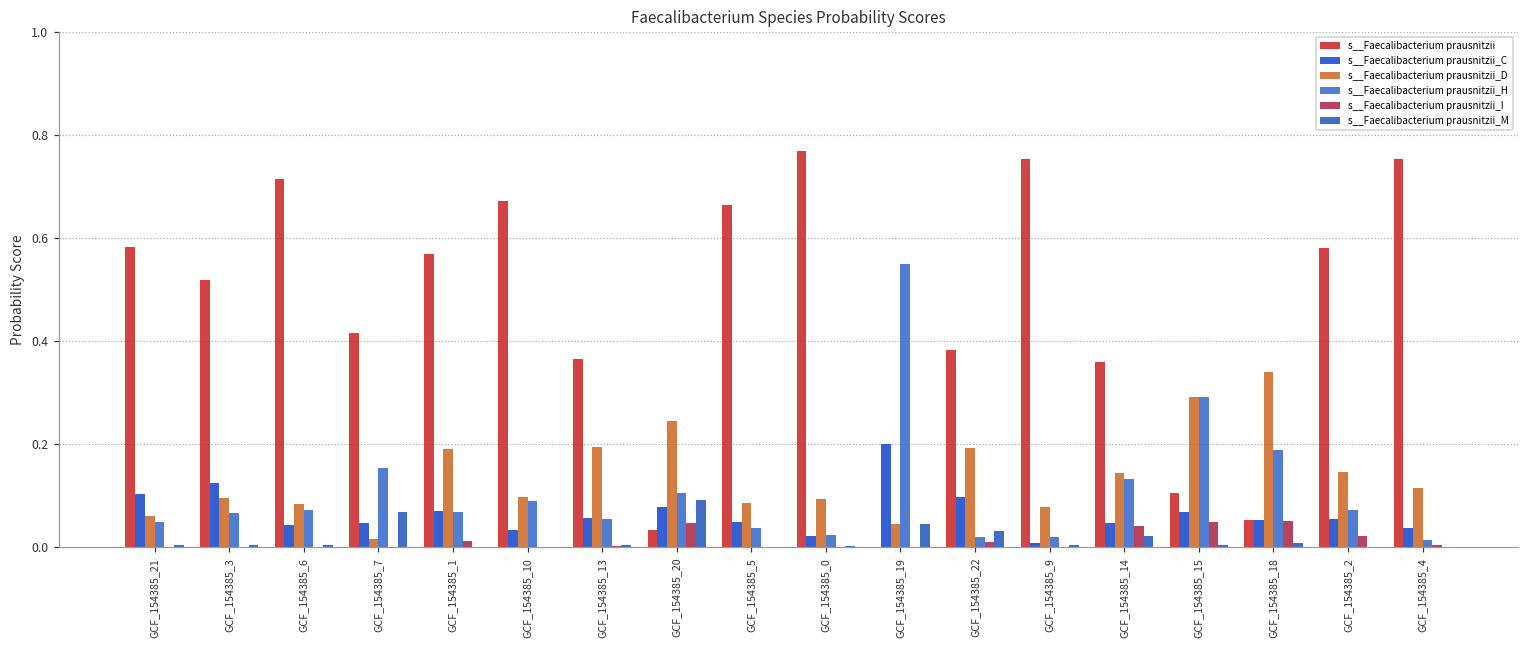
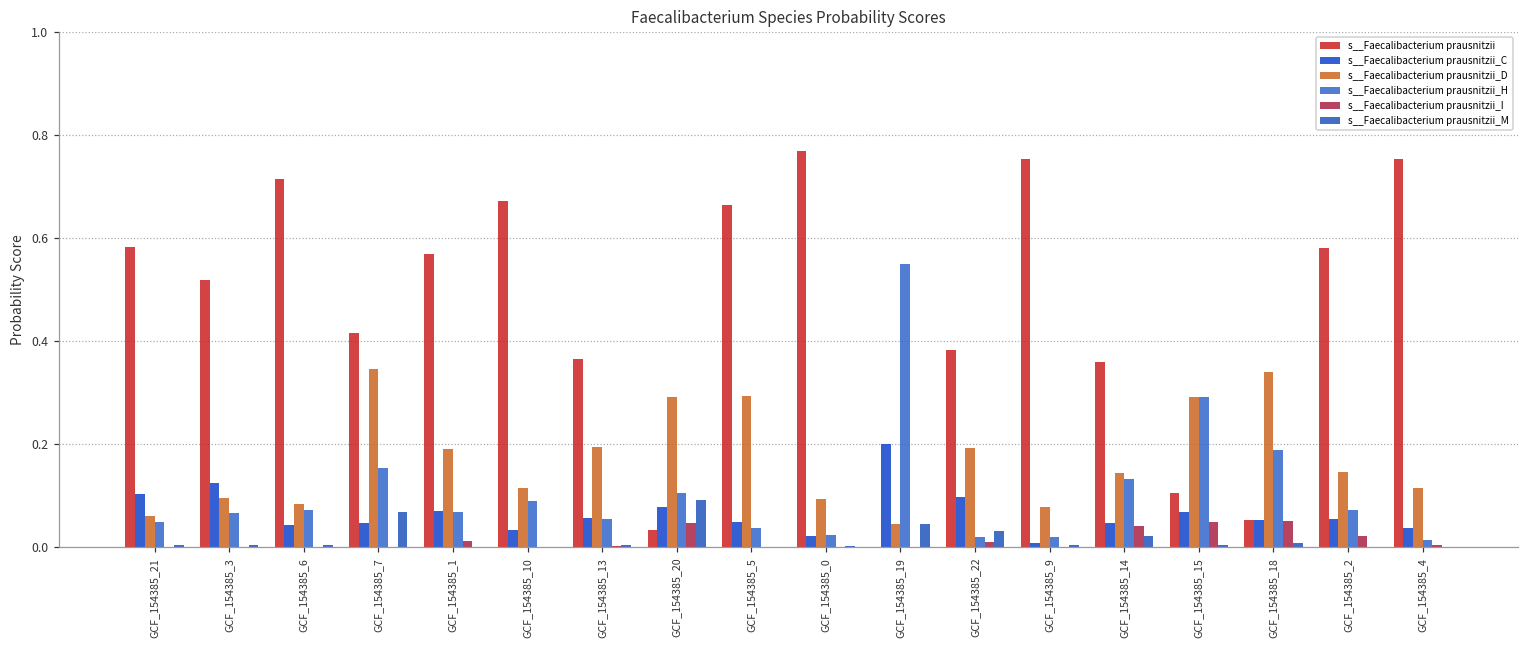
s__Faecalibacterium prausnitzii_D, GCF_154385_7: 0.02 -> 0.35
s__Faecalibacterium prausnitzii_D, GCF_154385_10: 0.10 -> 0.12
s__Faecalibacterium prausnitzii_D, GCF_154385_20: 0.24 -> 0.29
s__Faecalibacterium prausnitzii_D, GCF_154385_5: 0.09 -> 0.29
